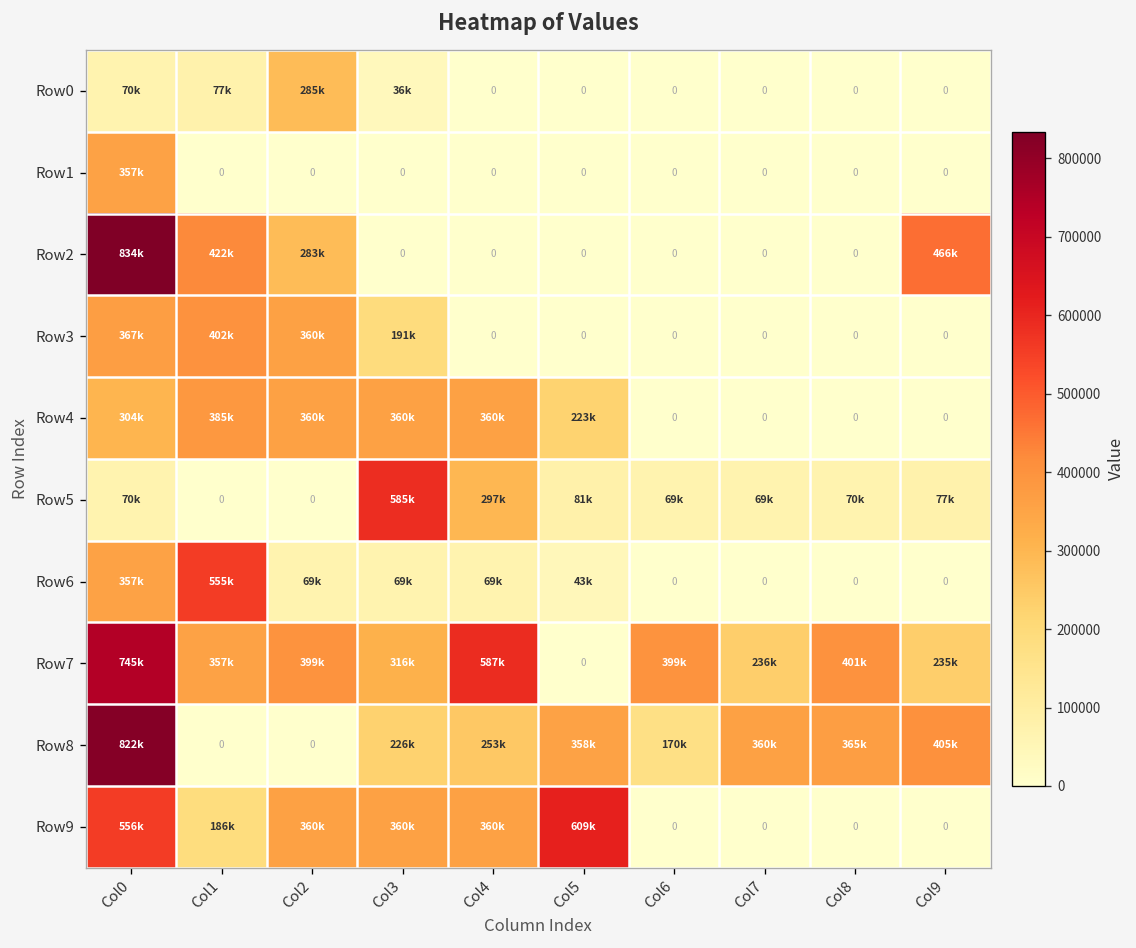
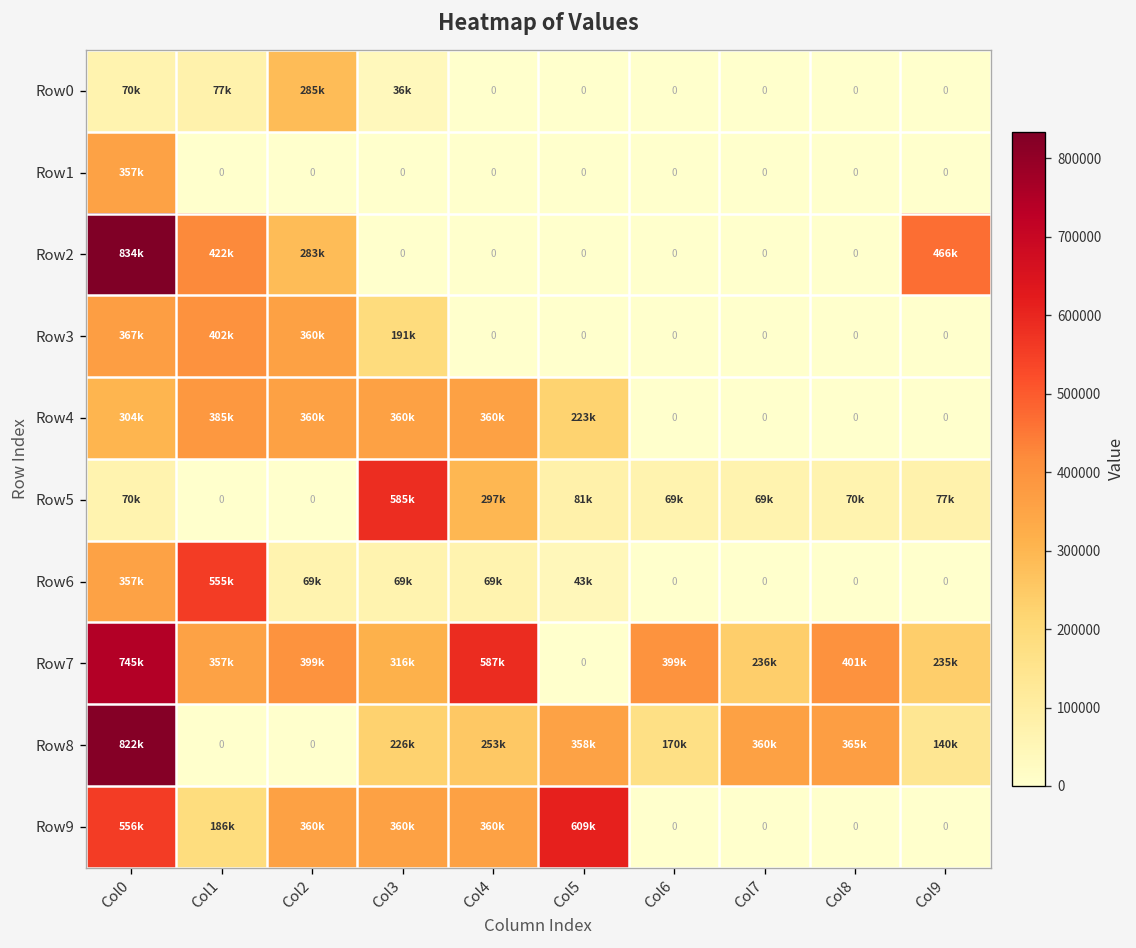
Row8, Col9: 405k -> 140k
